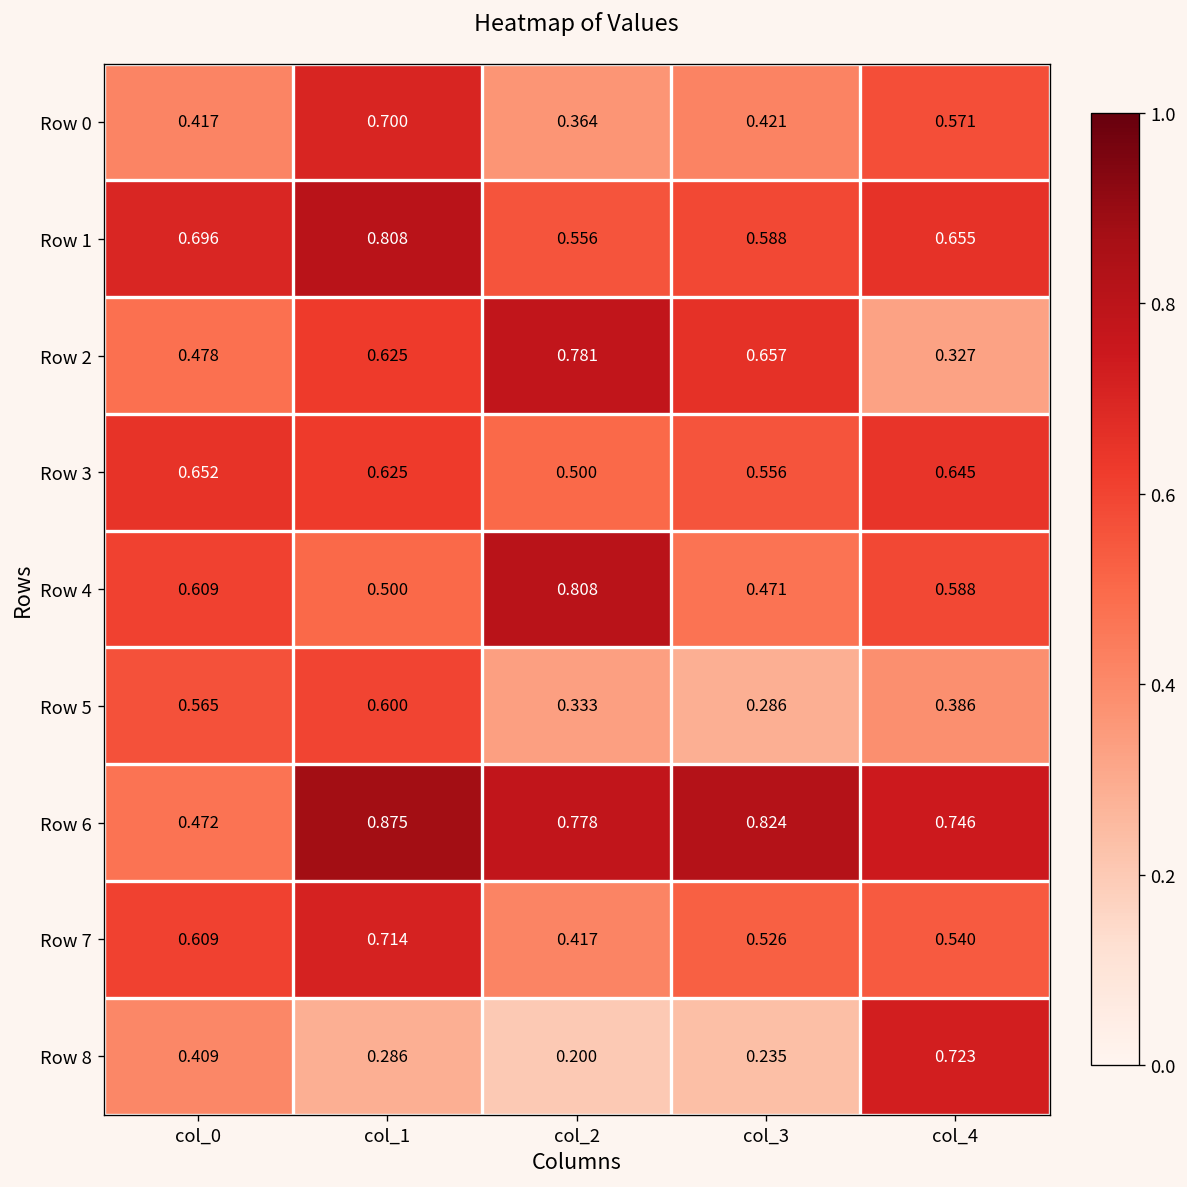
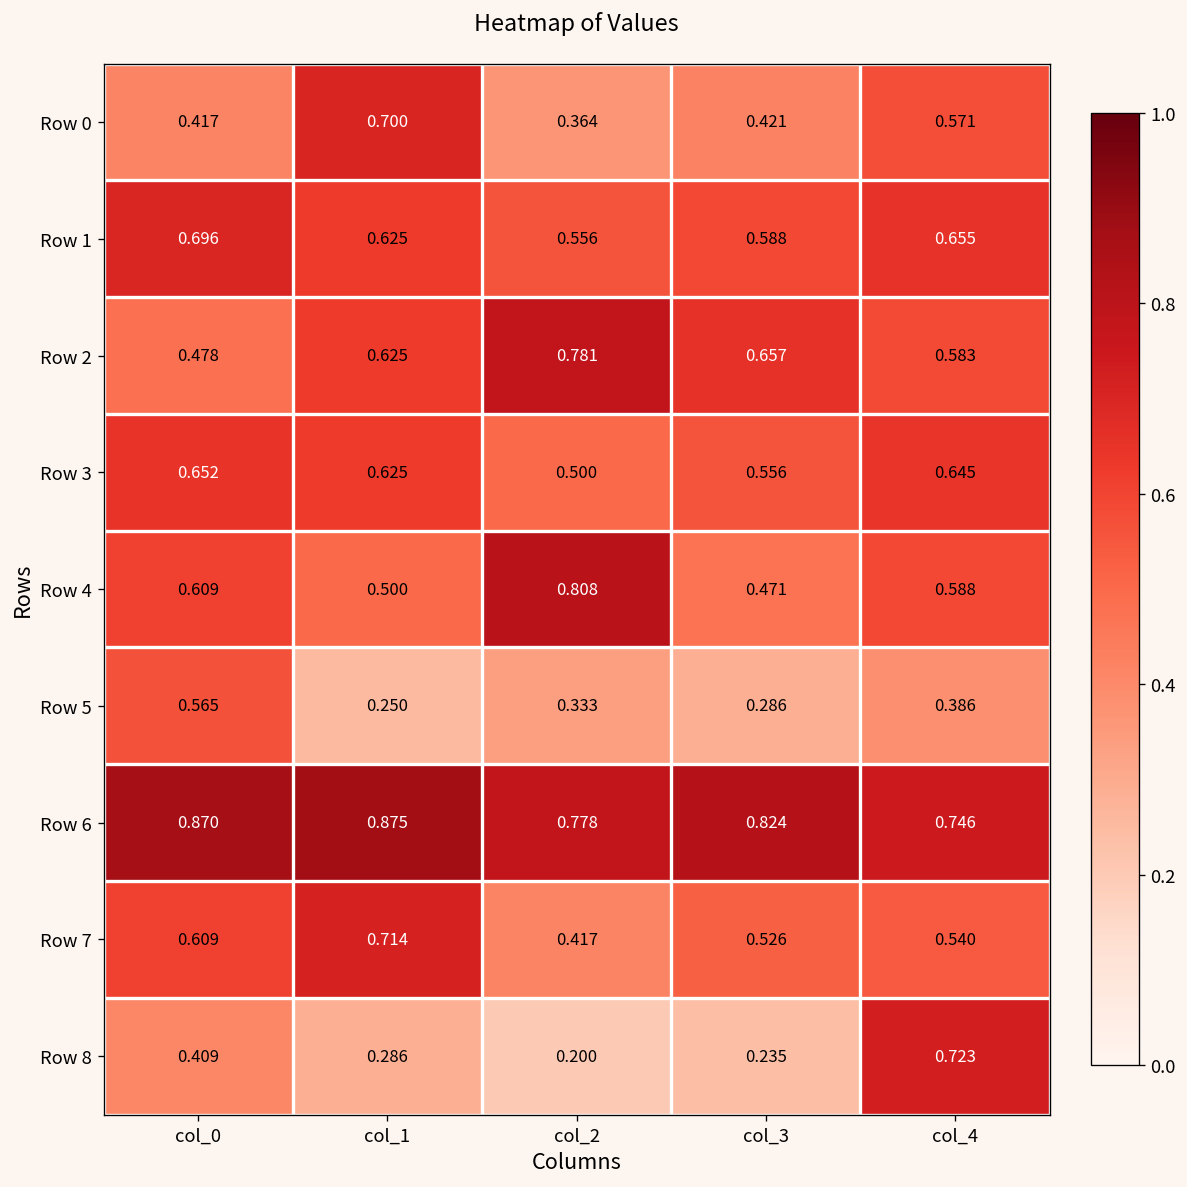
Row 1, col_1: 0.808 -> 0.625
Row 2, col_4: 0.327 -> 0.583
Row 5, col_1: 0.600 -> 0.250
Row 6, col_0: 0.472 -> 0.870
